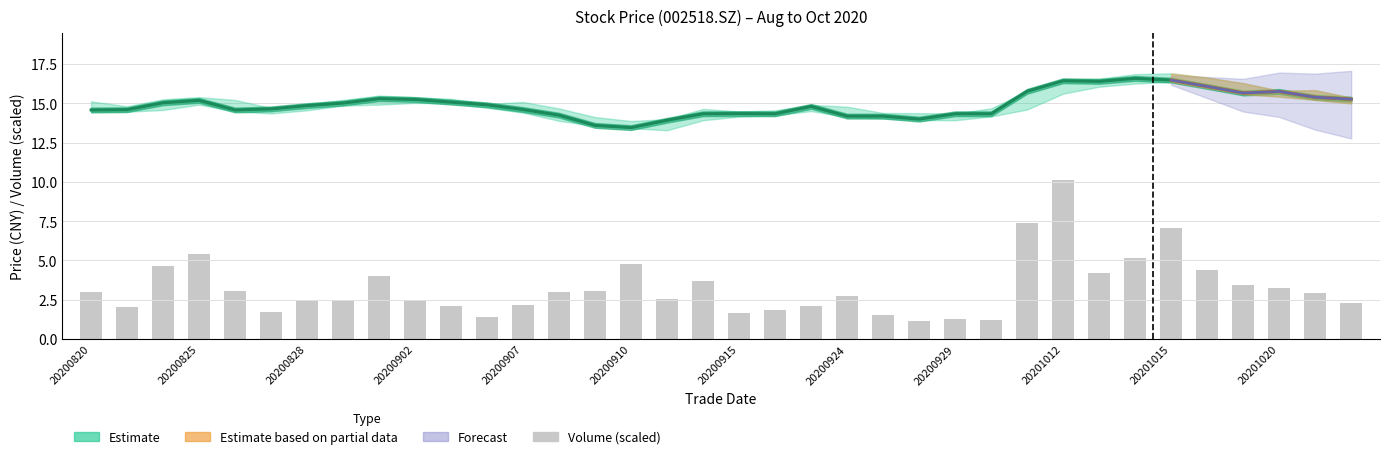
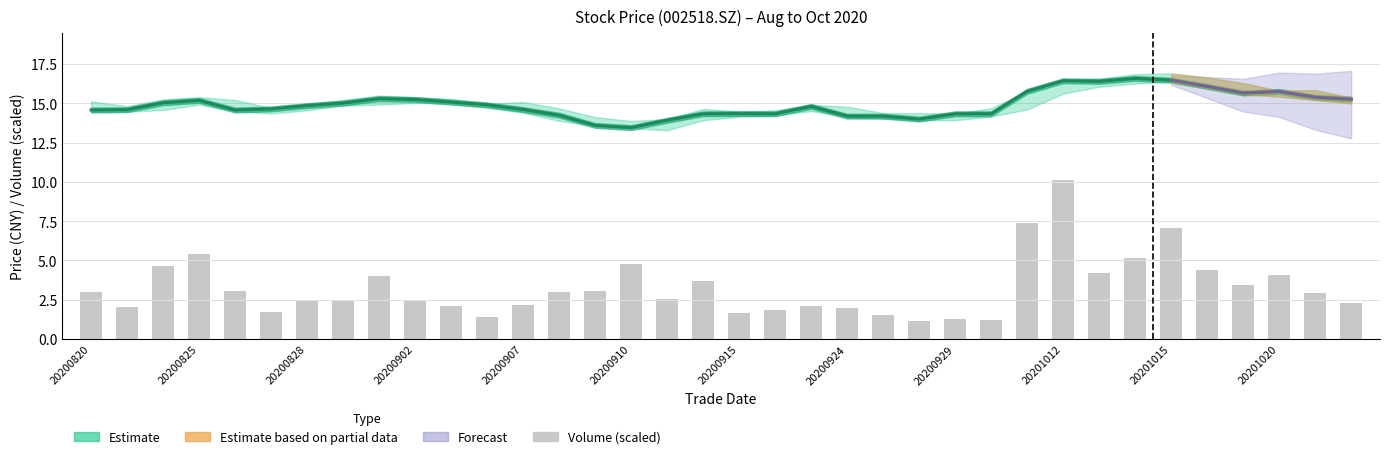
Volume (scaled), 20200924: 2.8 -> 2.0
Volume (scaled), 20201020: 3.3 -> 4.1
